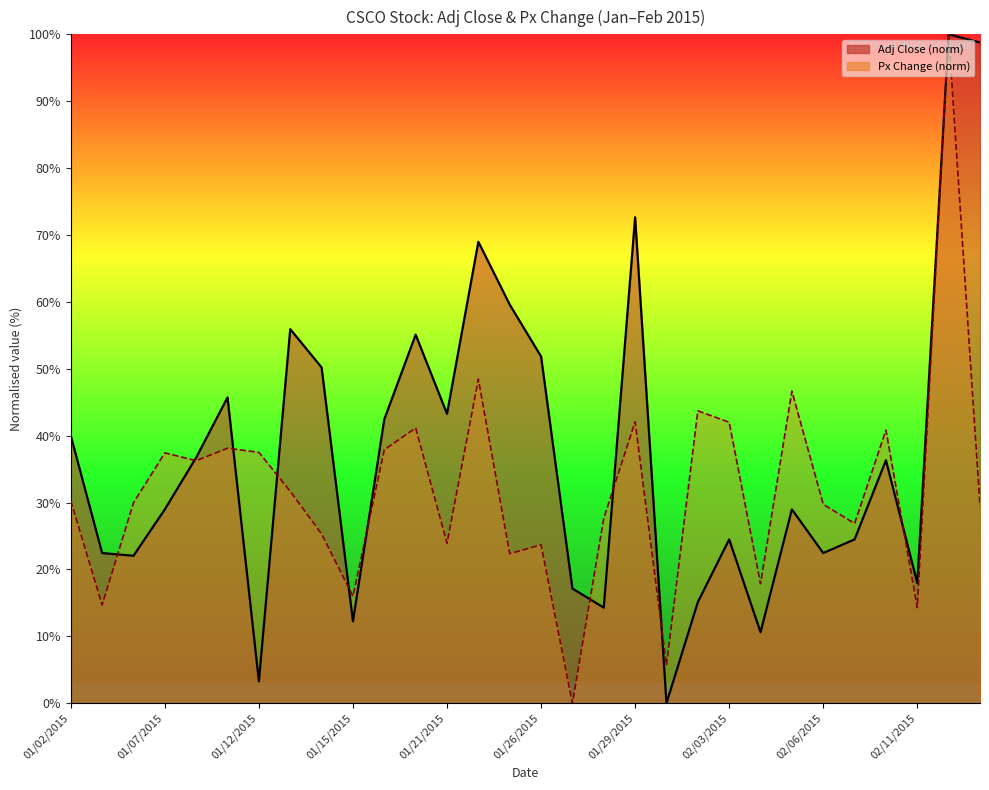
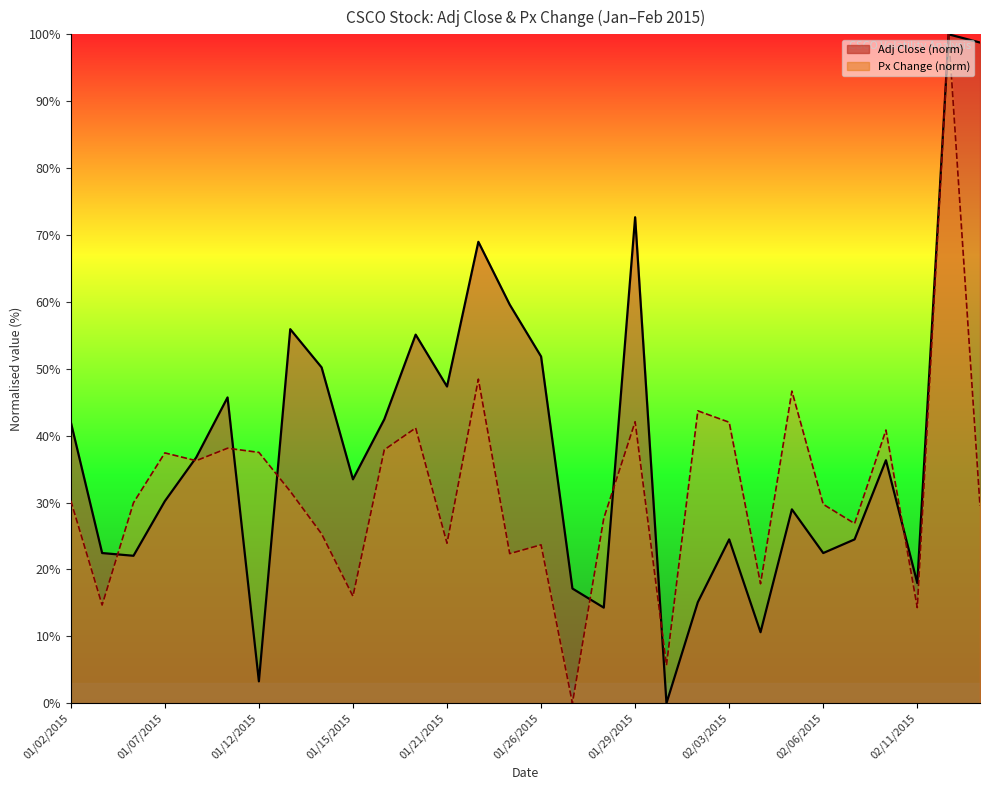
Adj Close (norm), 01/02/2015: 40% -> 42%
Adj Close (norm), 01/07/2015: 29% -> 30%
Adj Close (norm), 01/15/2015: 12% -> 33%
Adj Close (norm), 01/21/2015: 43% -> 47%
